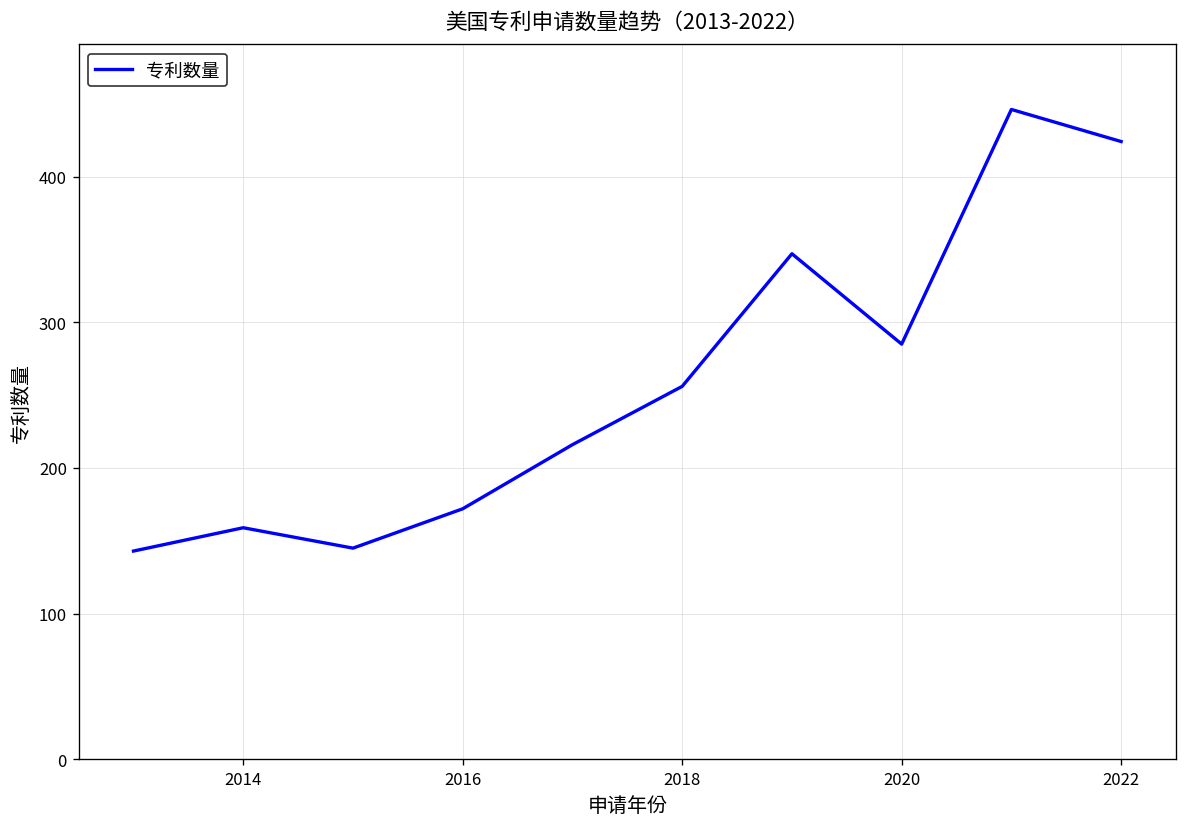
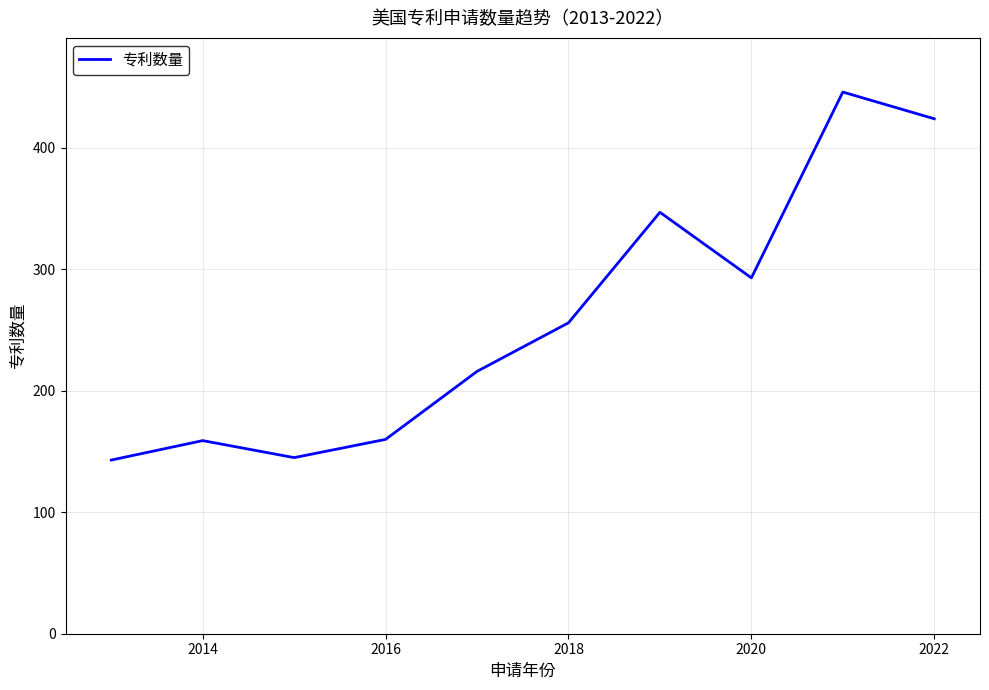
2016: 172 -> 160
2020: 285 -> 293
